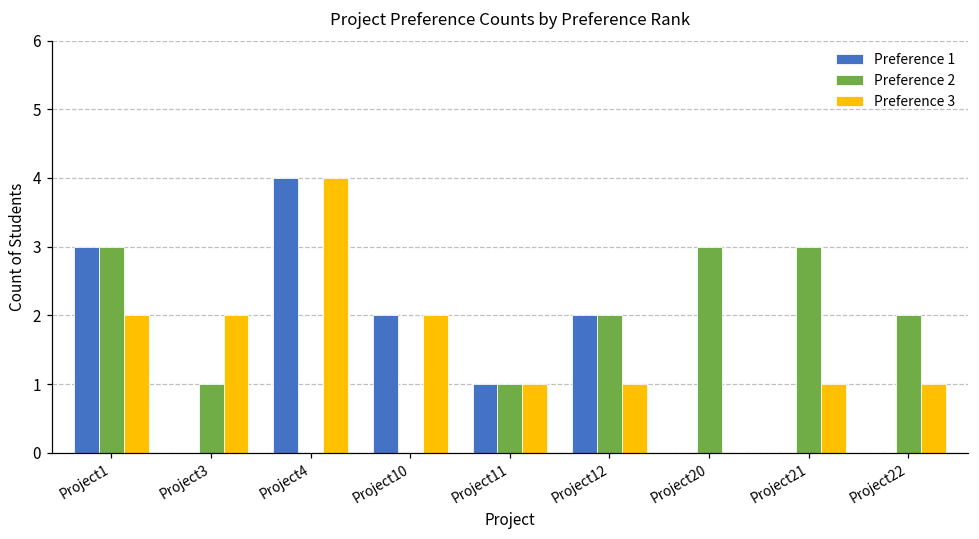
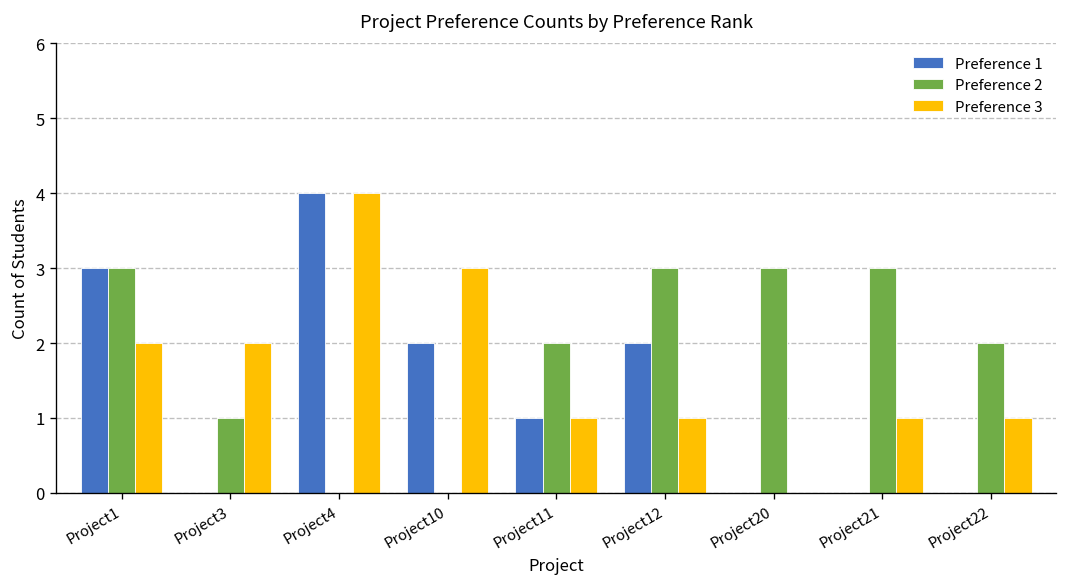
Preference 3, Project10: 2 -> 3
Preference 2, Project11: 1 -> 2
Preference 2, Project12: 2 -> 3
